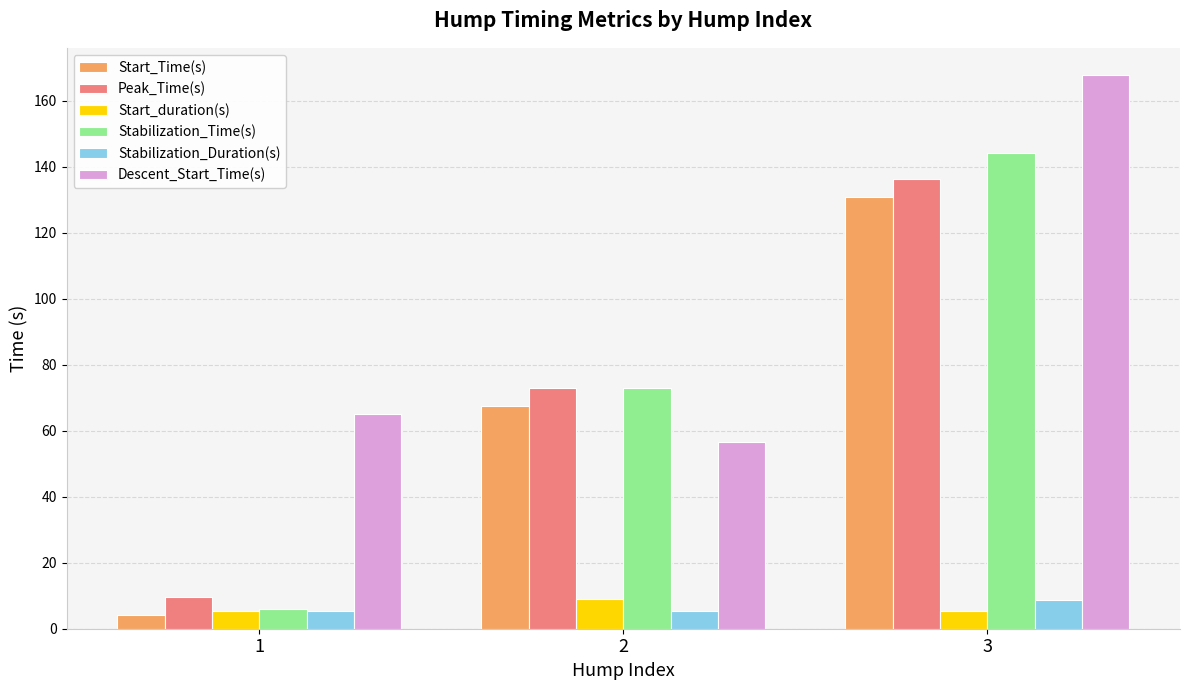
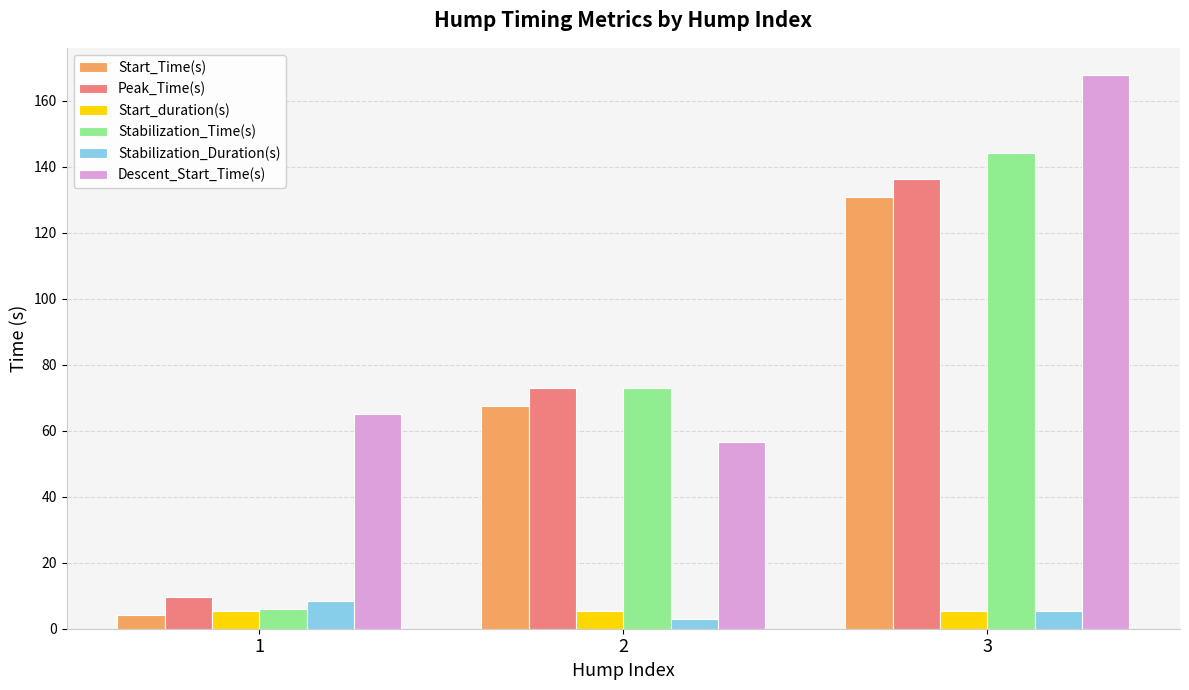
Stabilization_Duration(s), 1: 5 -> 8
Start_duration(s), 2: 9 -> 5
Stabilization_Duration(s), 2: 5 -> 3
Stabilization_Duration(s), 3: 9 -> 5
